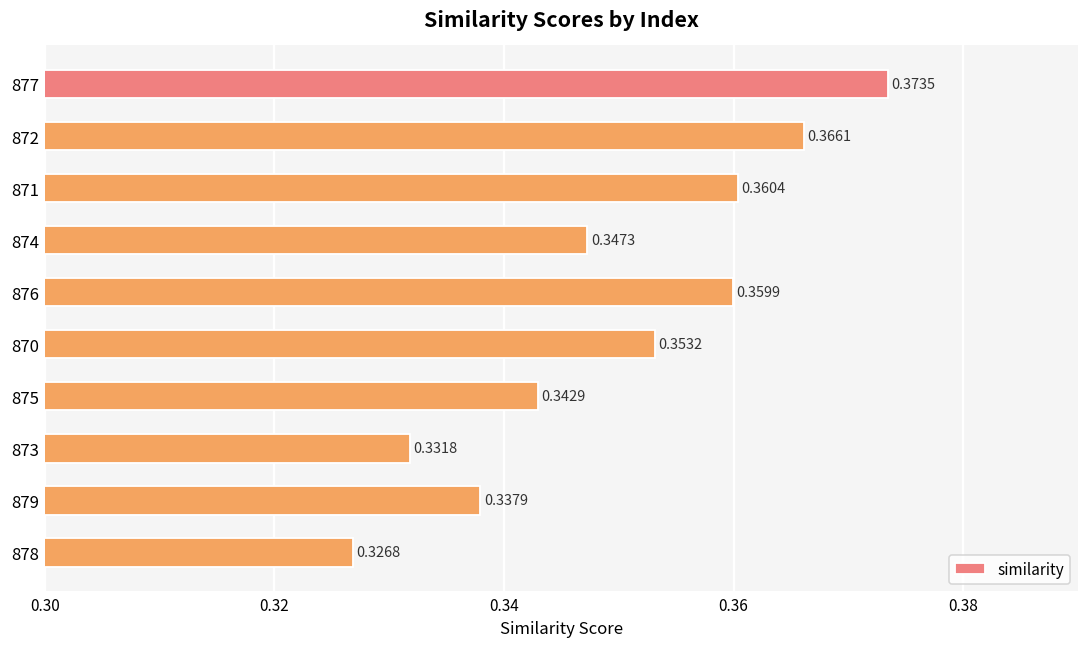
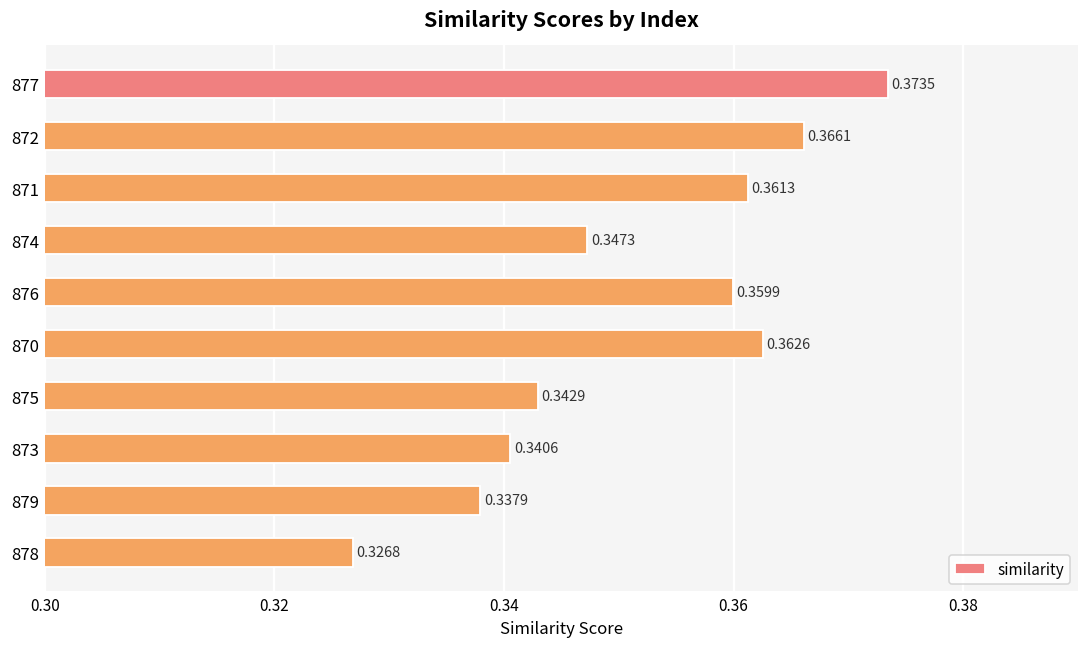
871: 0.3604 -> 0.3613
870: 0.3532 -> 0.3626
873: 0.3318 -> 0.3406
